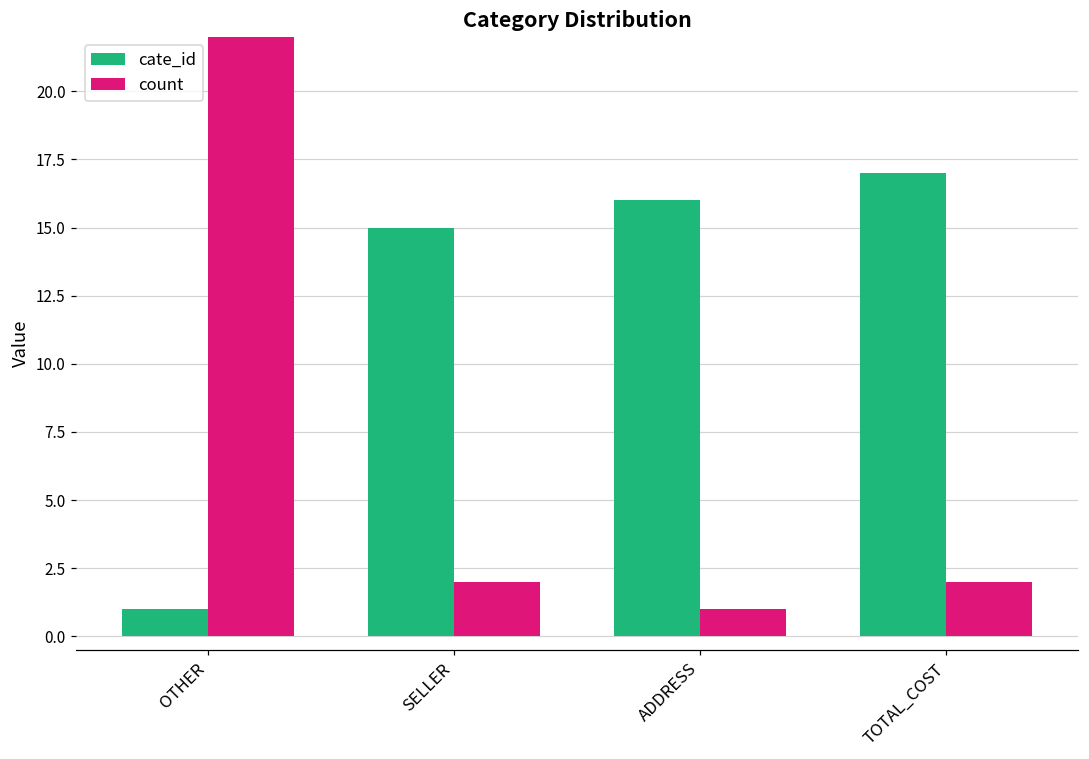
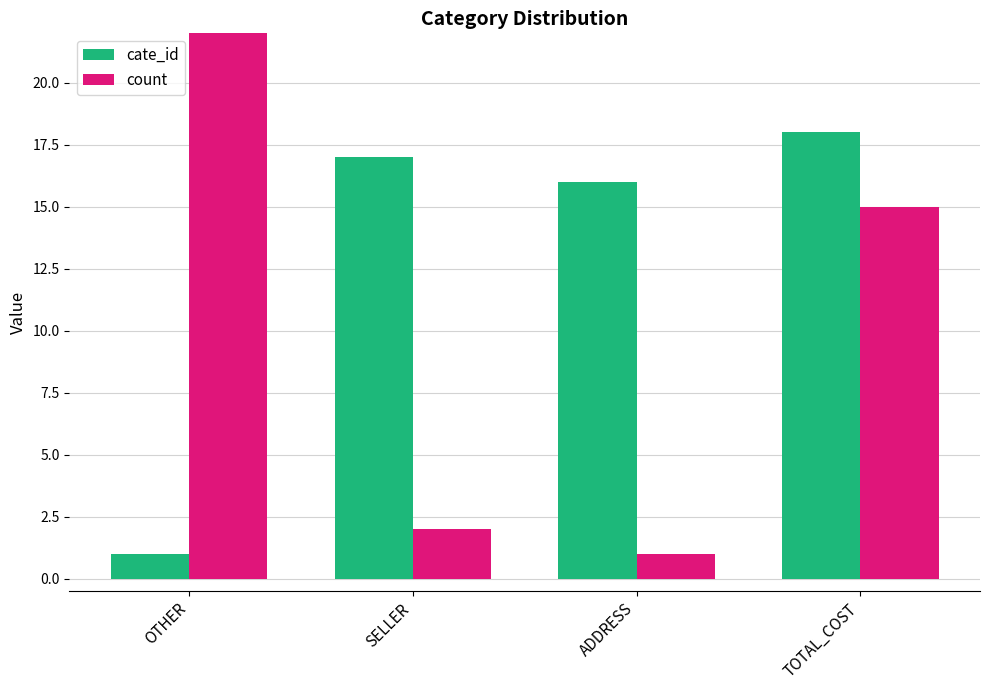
cate_id, SELLER: 15 -> 17
cate_id, TOTAL_COST: 17 -> 18
count, TOTAL_COST: 2 -> 15
